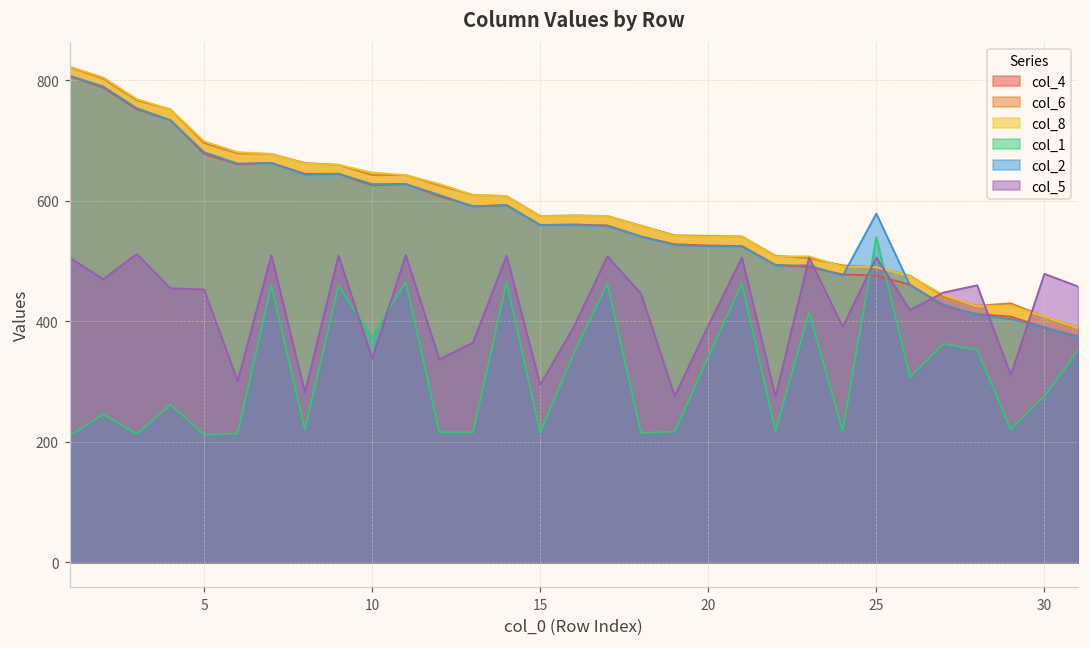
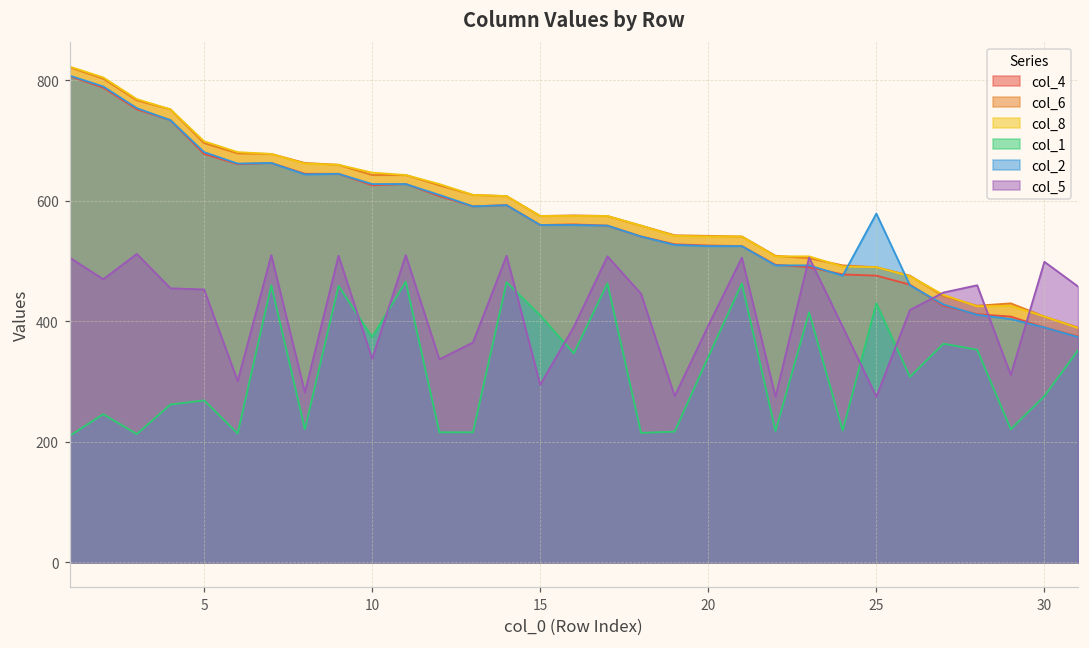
col_1, 5: 210 -> 270
col_1, 15: 220 -> 410
col_1, 25: 540 -> 430
col_5, 25: 510 -> 280
col_5, 30: 480 -> 500
